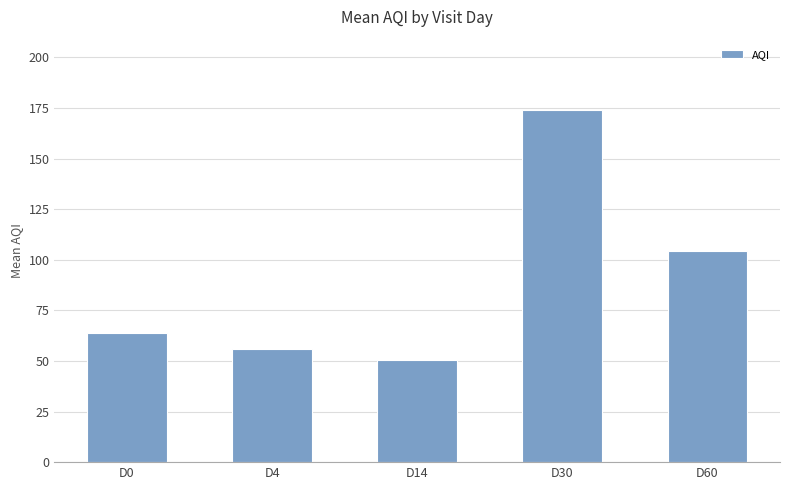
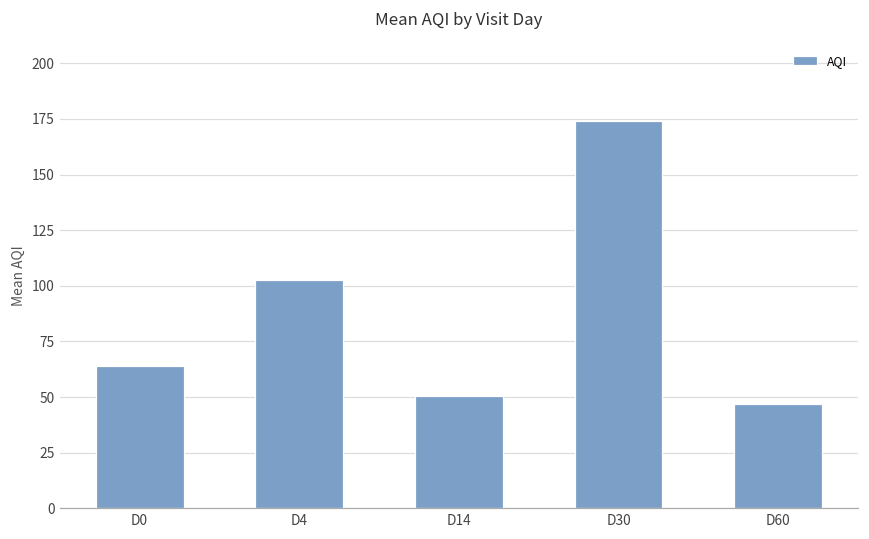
D4: 56 -> 103
D60: 104 -> 47
